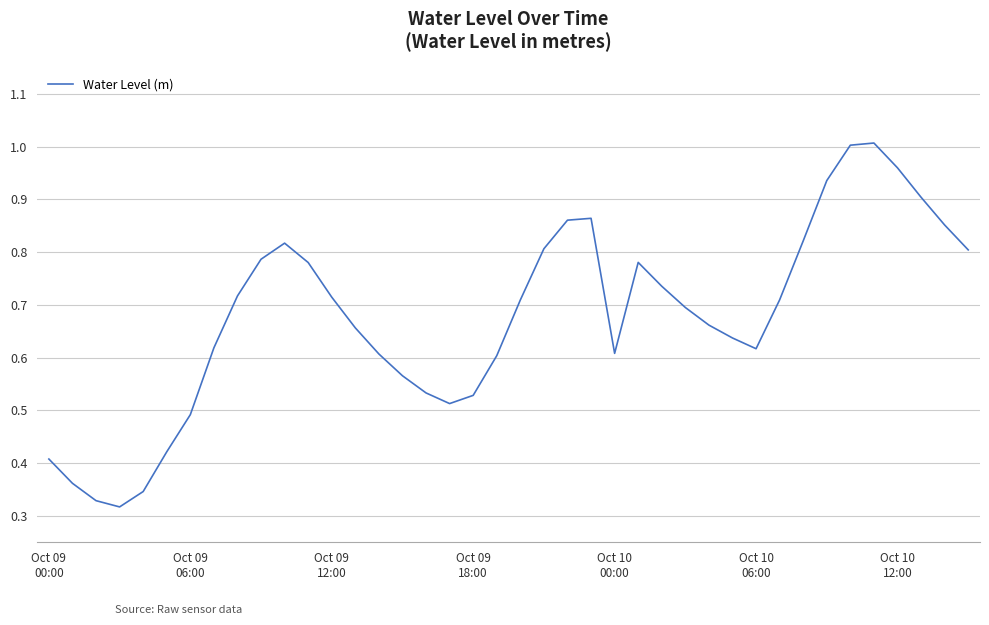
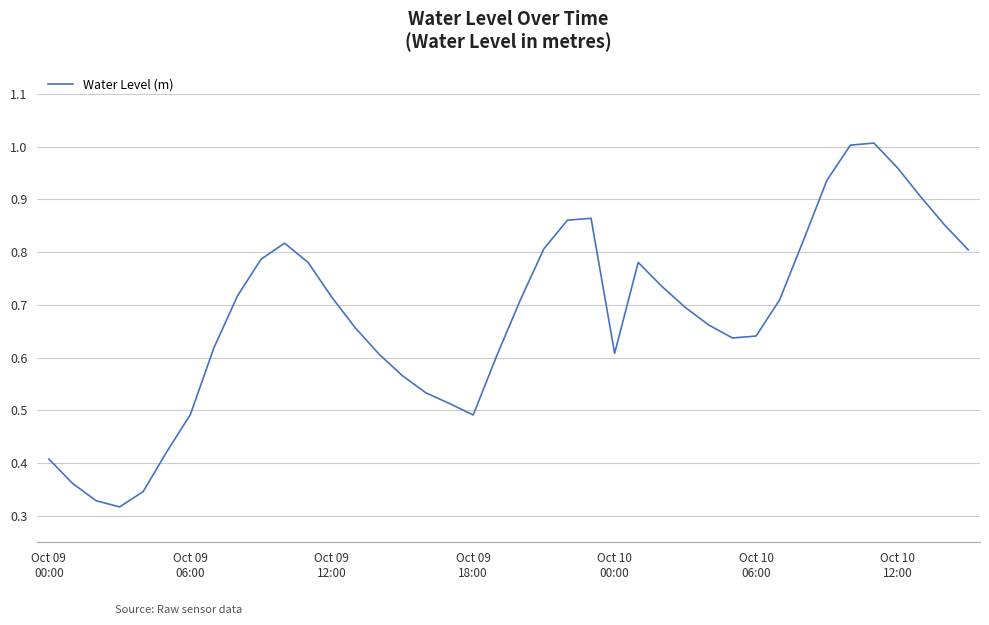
Oct 09 18:00: 0.53 -> 0.49
Oct 10 06:00: 0.62 -> 0.64
